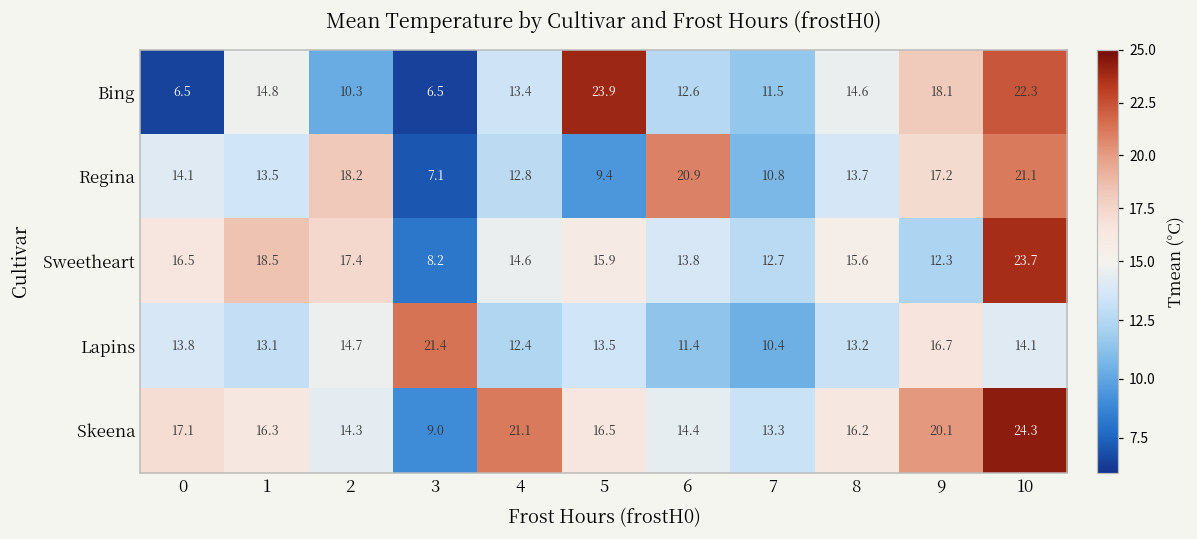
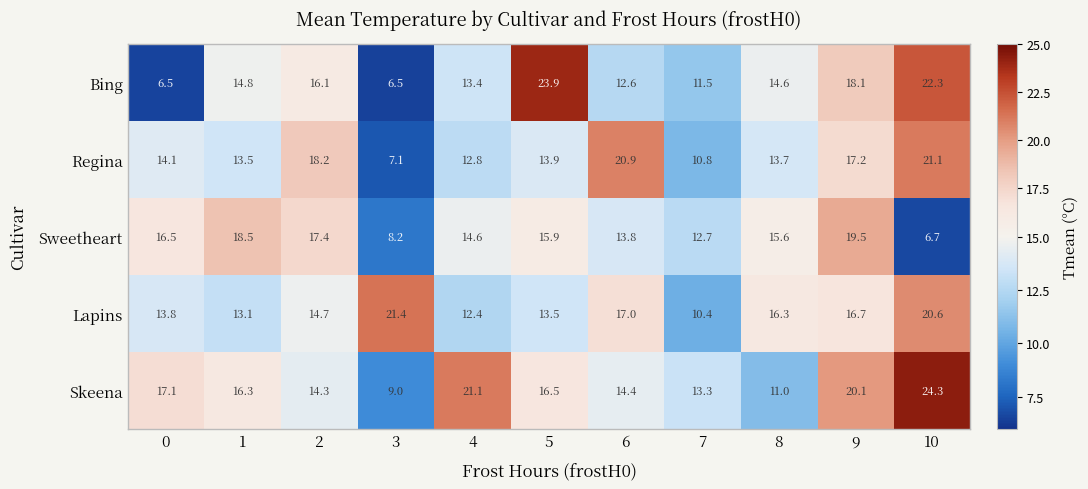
Bing, 2: 10.3 -> 16.1
Regina, 5: 9.4 -> 13.9
Sweetheart, 9: 12.3 -> 19.5
Sweetheart, 10: 23.7 -> 6.7
Lapins, 6: 11.4 -> 17.0
Lapins, 8: 13.2 -> 16.3
Lapins, 10: 14.1 -> 20.6
Skeena, 8: 16.2 -> 11.0
